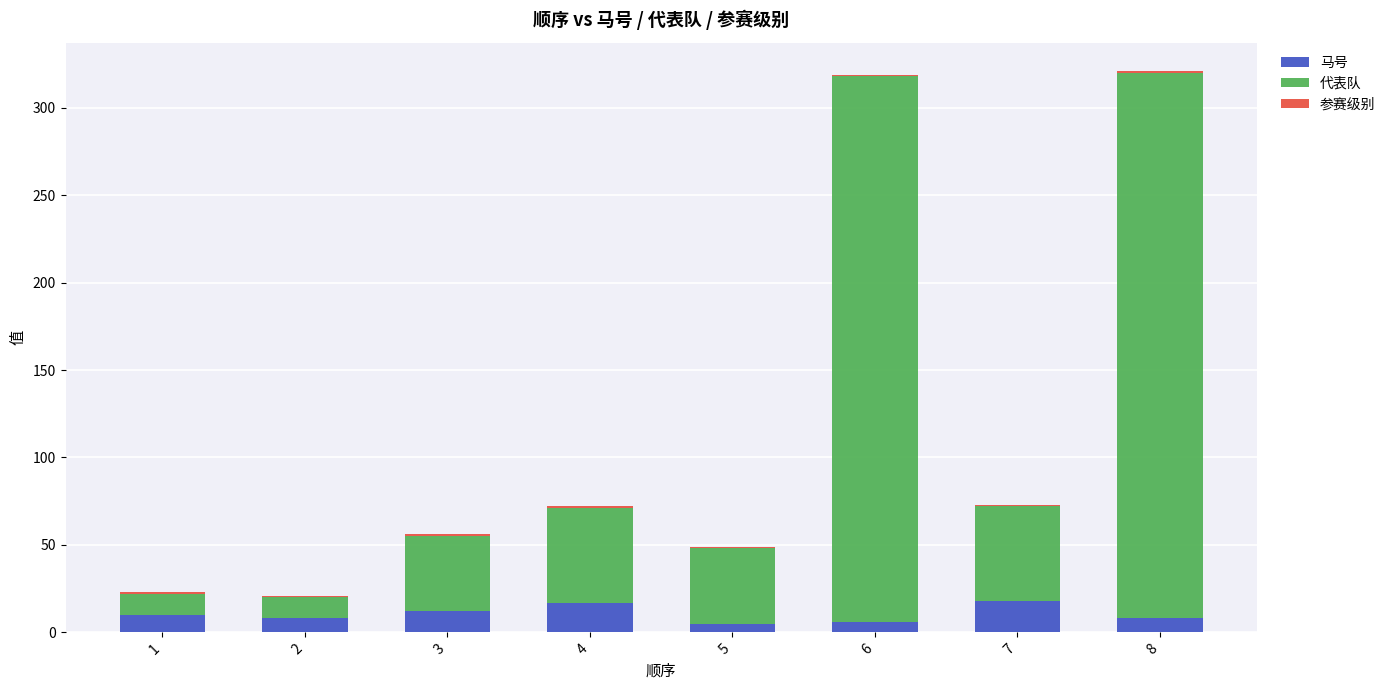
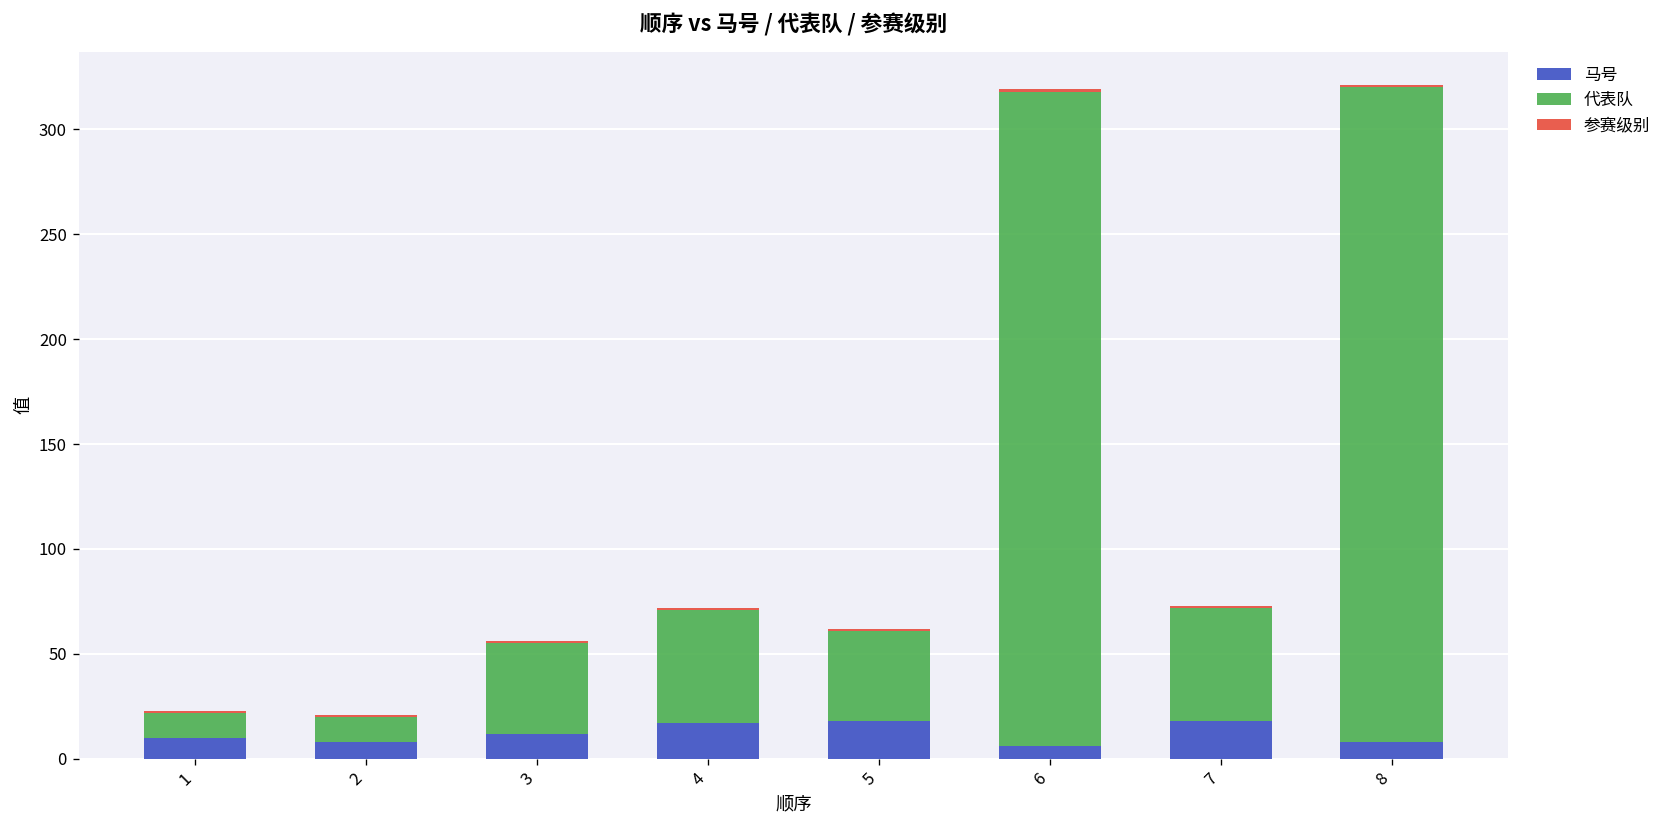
马号, 5: 5 -> 18
